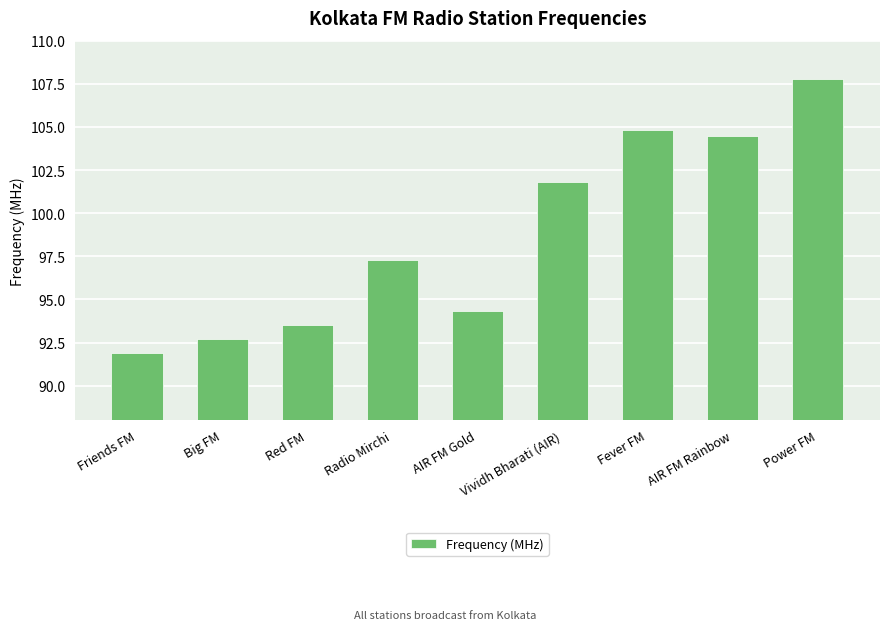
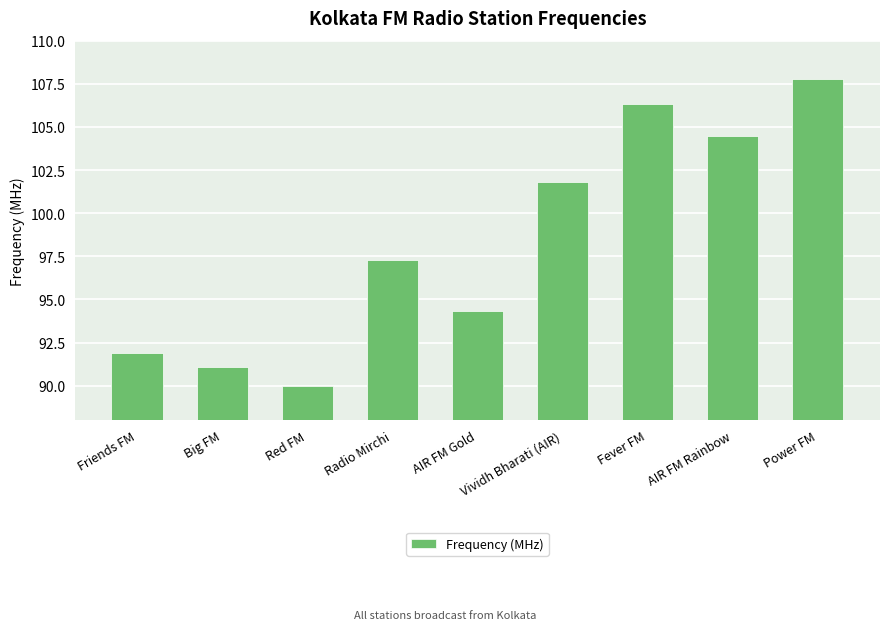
Big FM: 92.7 -> 91.1
Red FM: 93.5 -> 90.0
Fever FM: 104.8 -> 106.3
